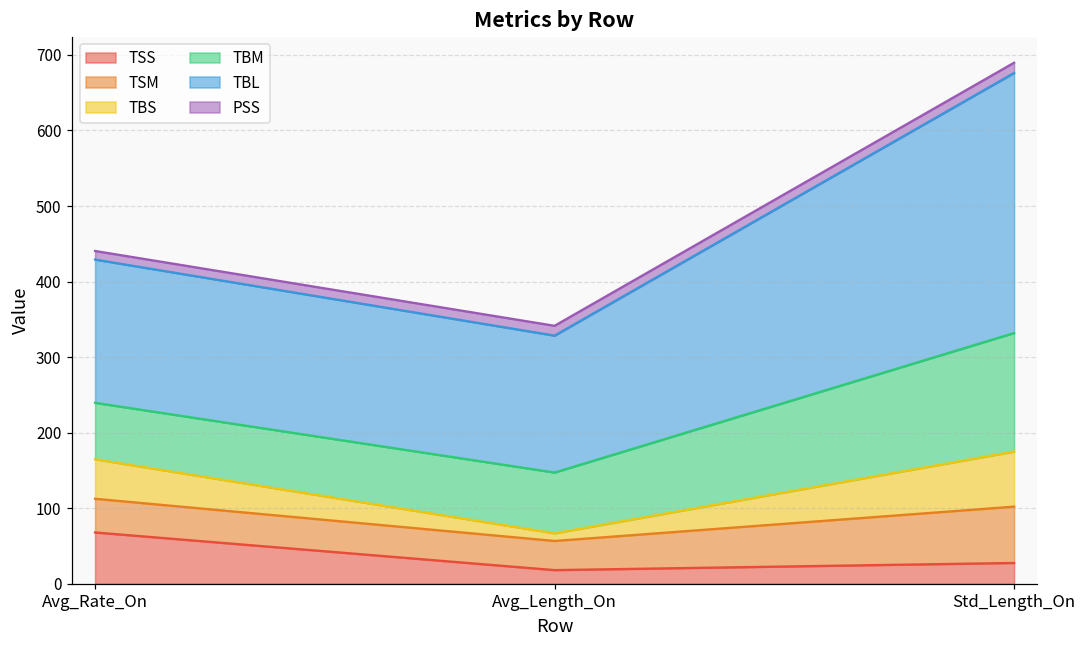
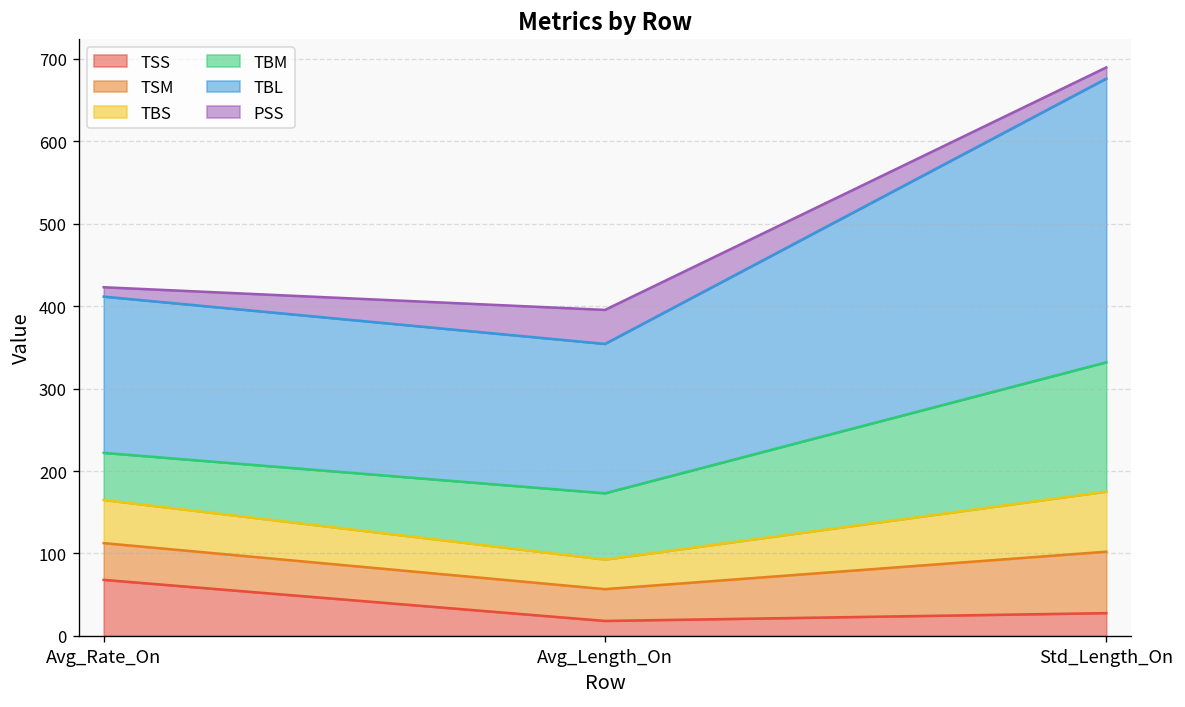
TBM, Avg_Rate_On: 70 -> 60
TBS, Avg_Length_On: 10 -> 40
PSS, Avg_Length_On: 10 -> 40
